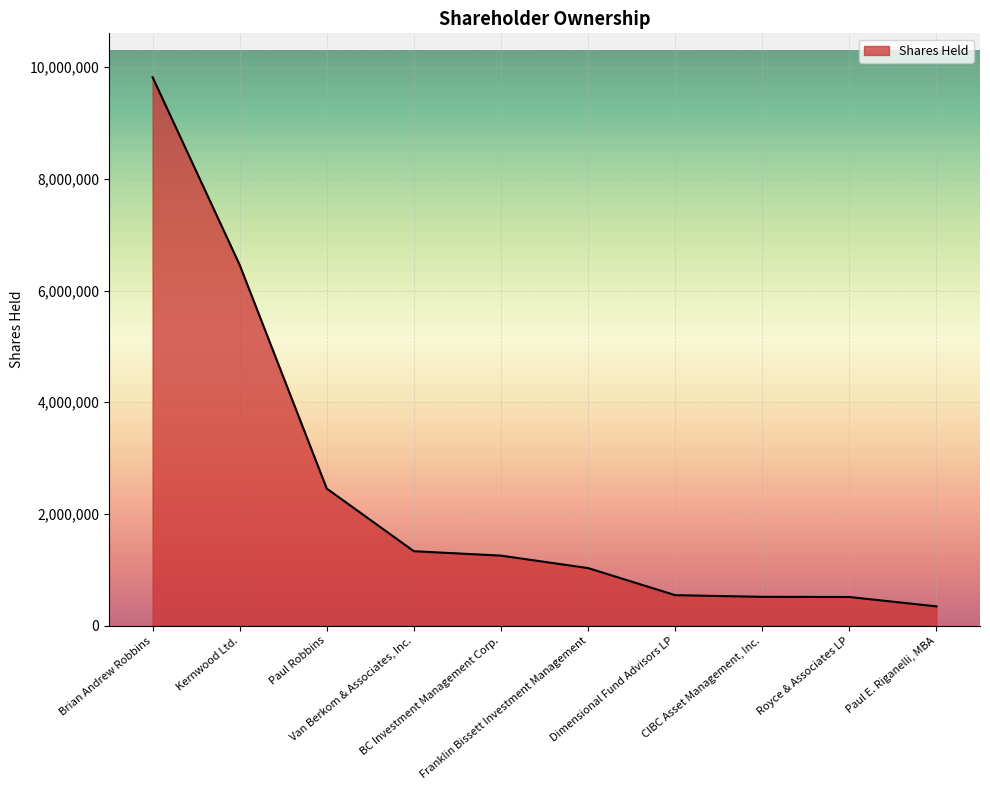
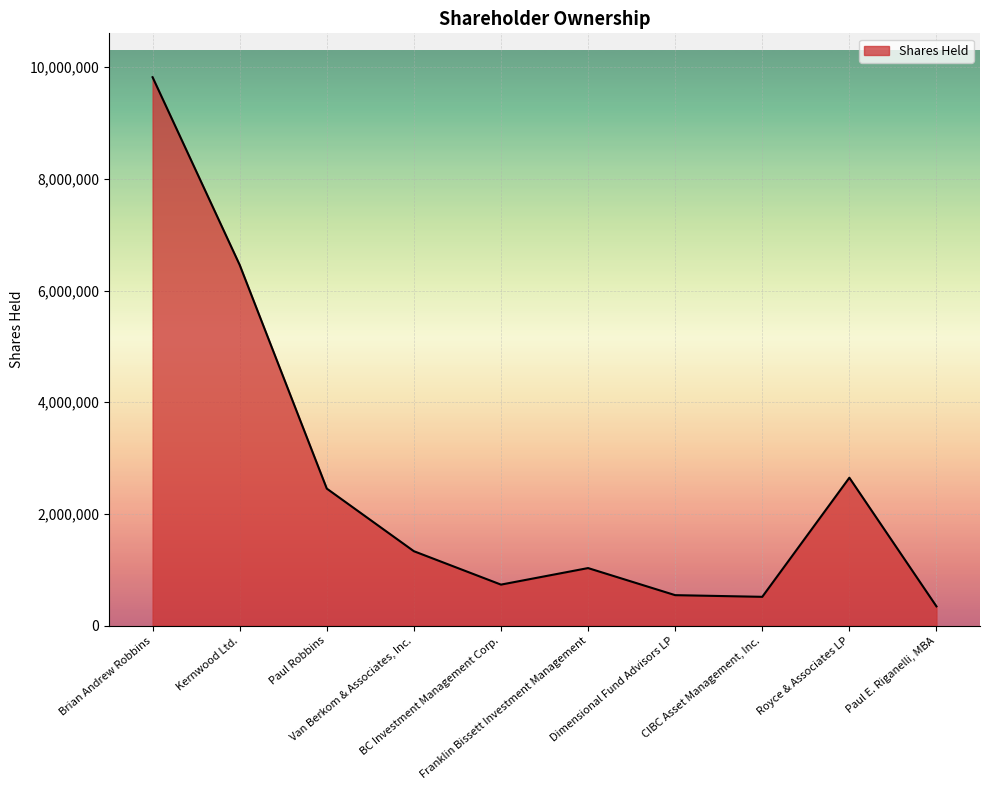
BC Investment Management Corp.: 1,300,000 -> 700,000
Royce & Associates LP: 500,000 -> 2,600,000
